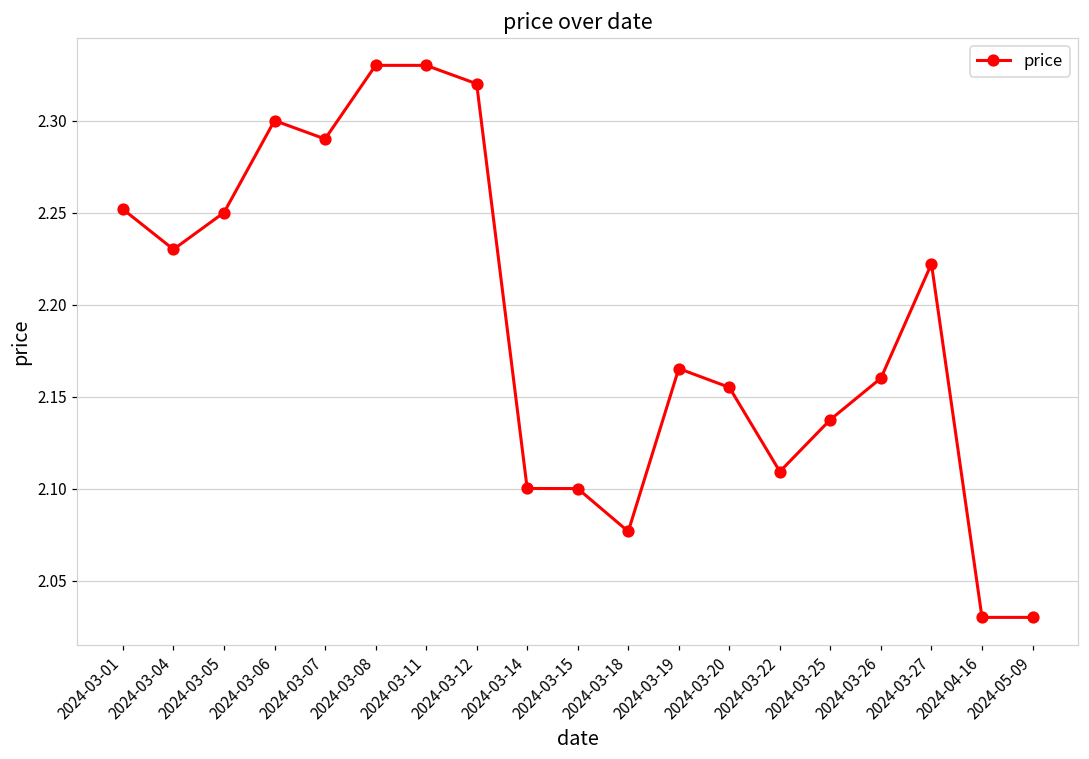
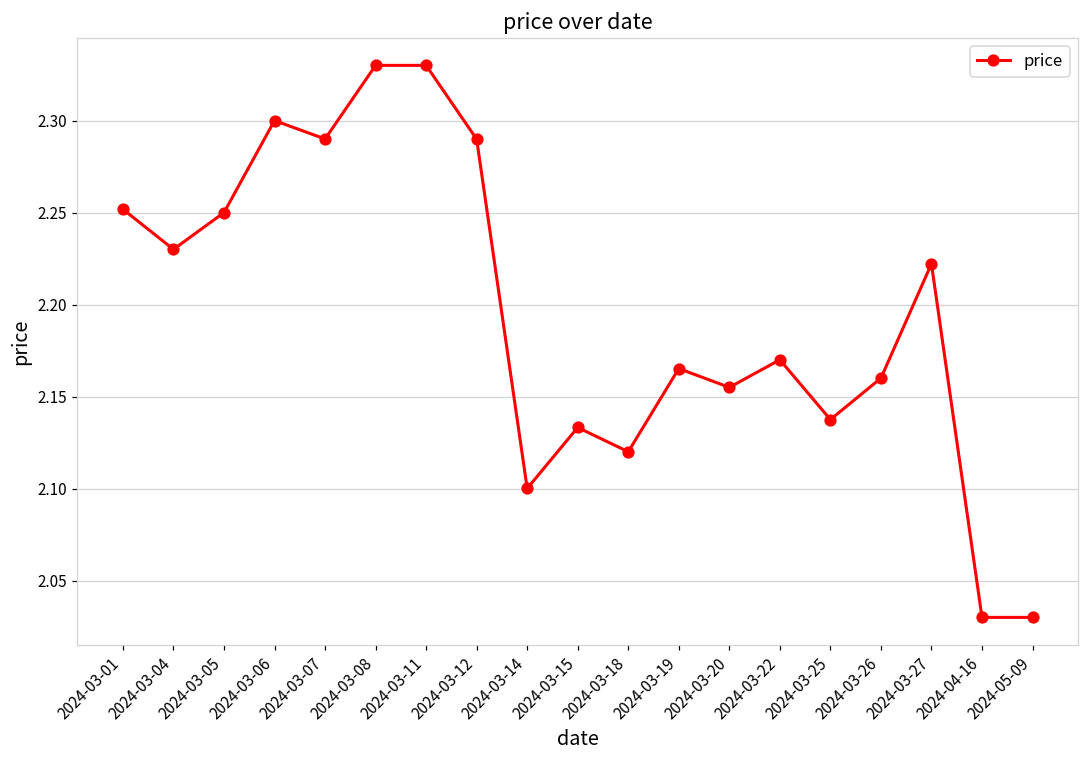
2024-03-12: 2.320 -> 2.290
2024-03-15: 2.100 -> 2.133
2024-03-18: 2.077 -> 2.120
2024-03-22: 2.109 -> 2.170
